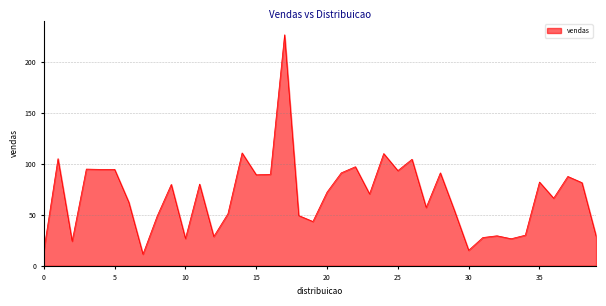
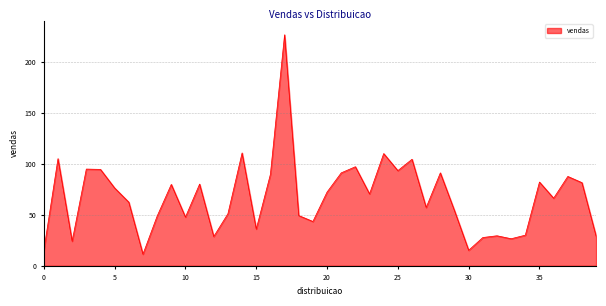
5: 94 -> 76
10: 27 -> 48
15: 89 -> 36
